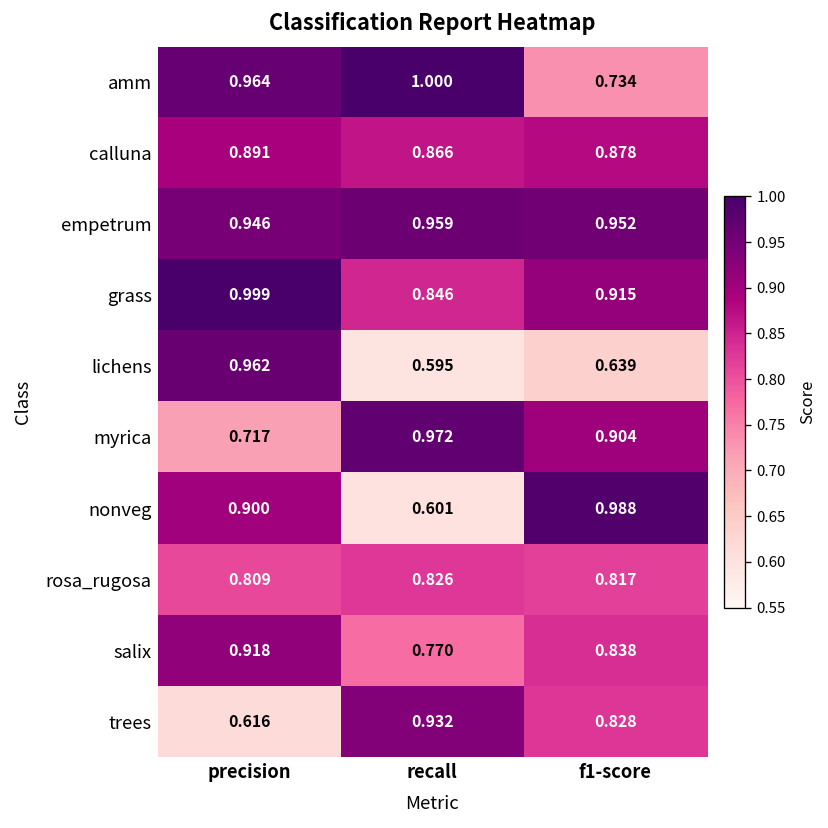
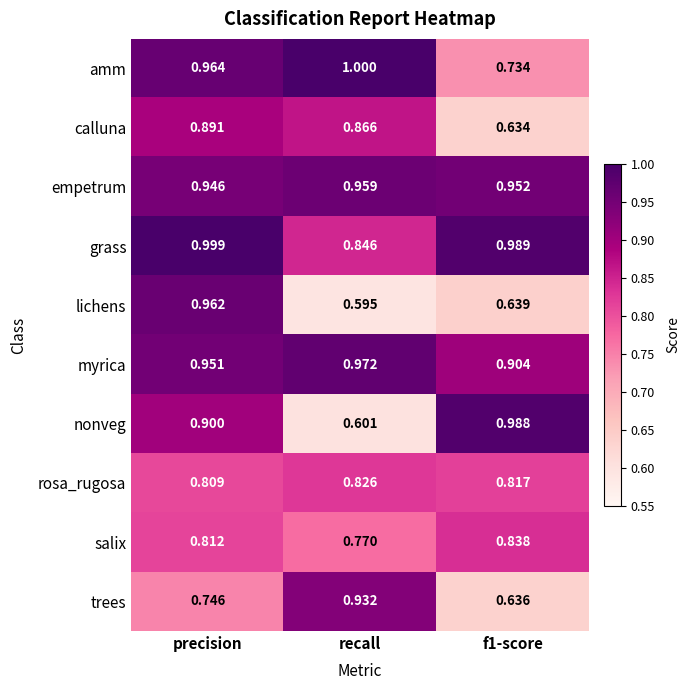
calluna, f1-score: 0.878 -> 0.634
grass, f1-score: 0.915 -> 0.989
myrica, precision: 0.717 -> 0.951
salix, precision: 0.918 -> 0.812
trees, precision: 0.616 -> 0.746
trees, f1-score: 0.828 -> 0.636
